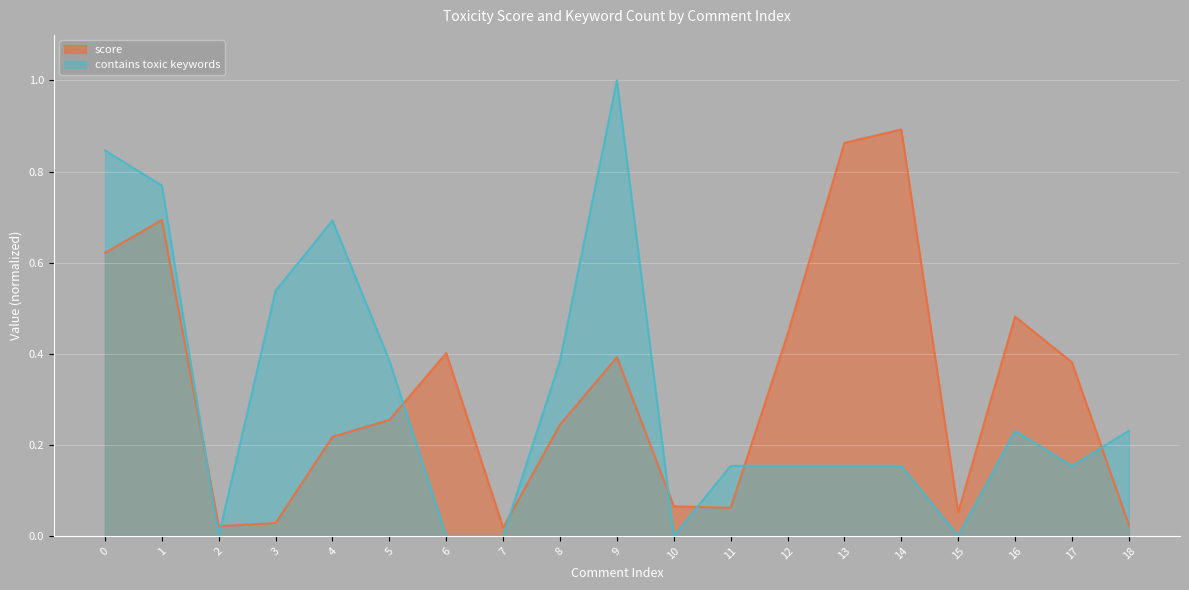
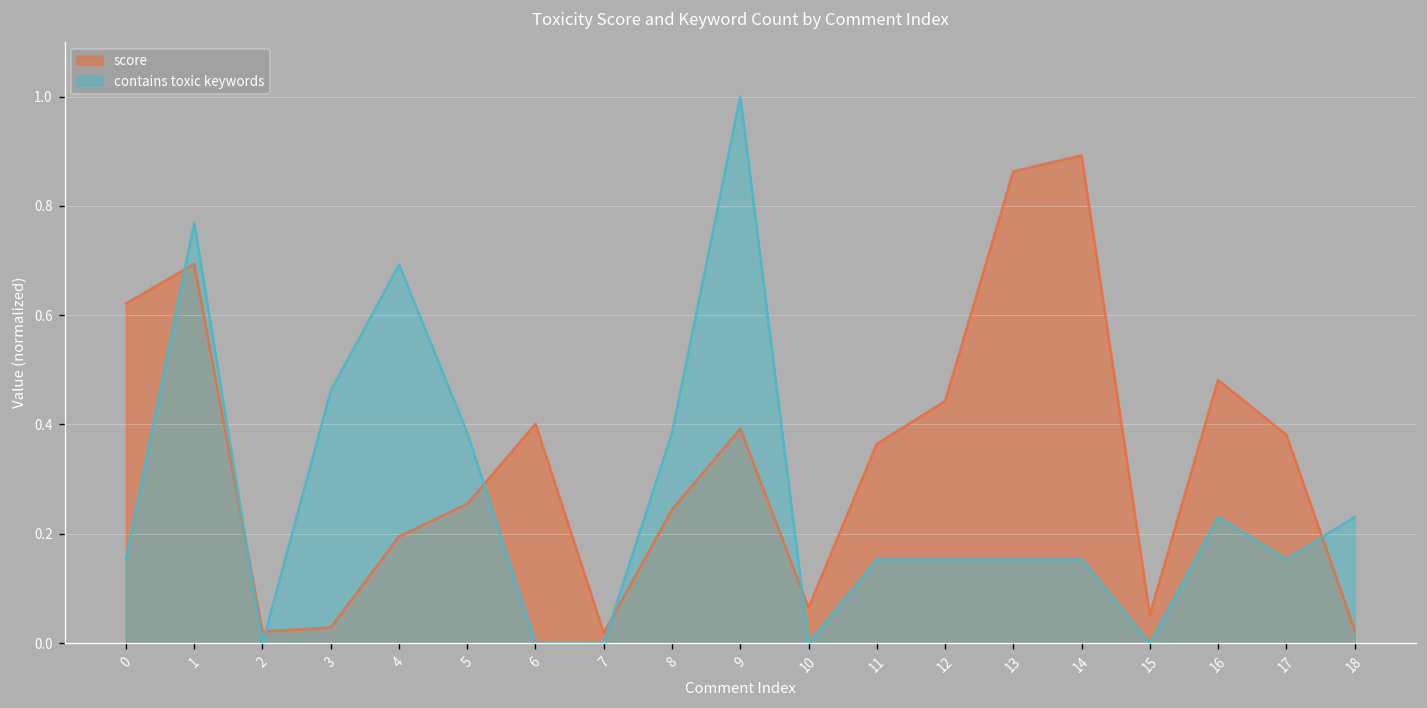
contains toxic keywords, 0: 0.85 -> 0.15
contains toxic keywords, 3: 0.54 -> 0.46
score, 4: 0.22 -> 0.20
score, 11: 0.06 -> 0.36
